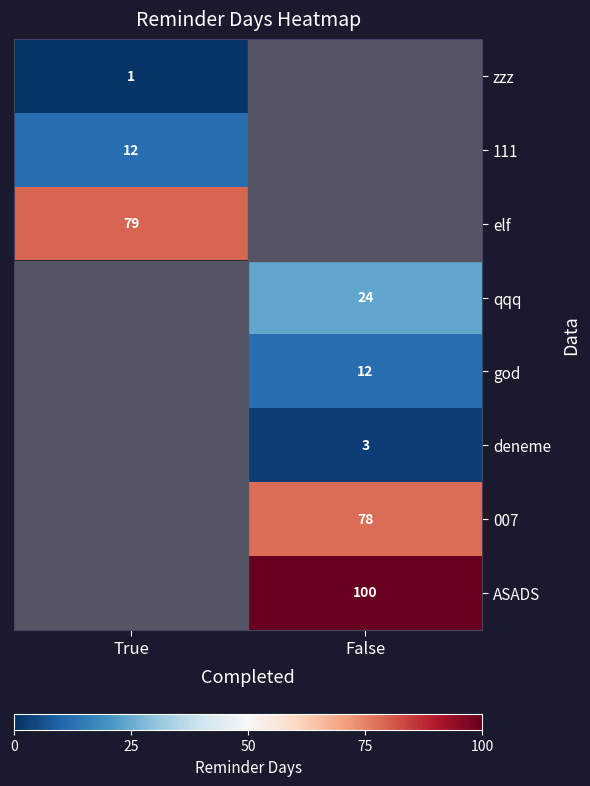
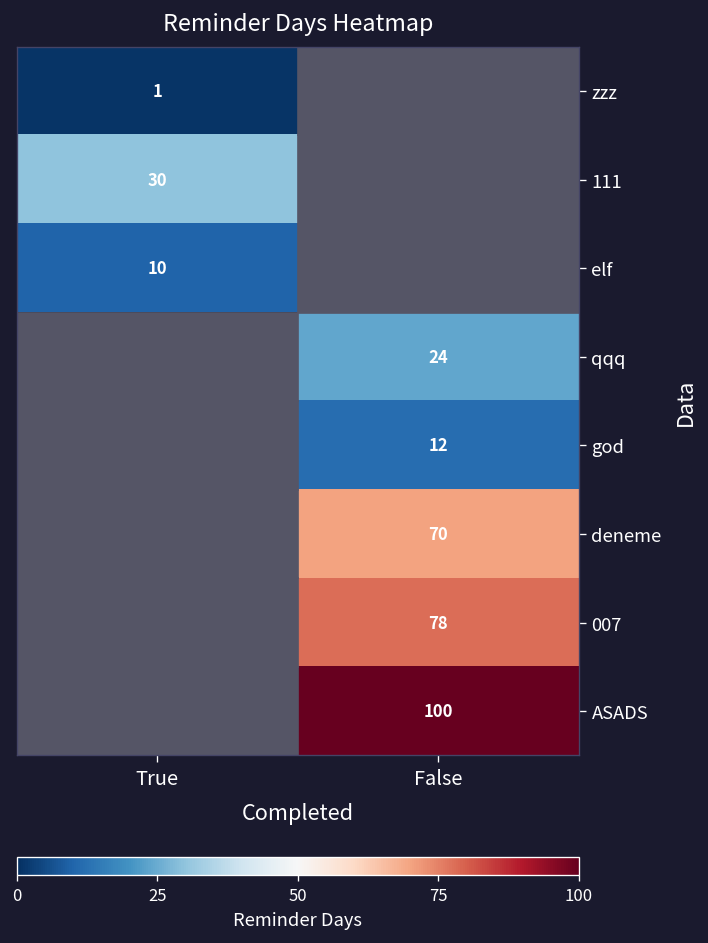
111, True: 12 -> 30
elf, True: 79 -> 10
deneme, False: 3 -> 70
